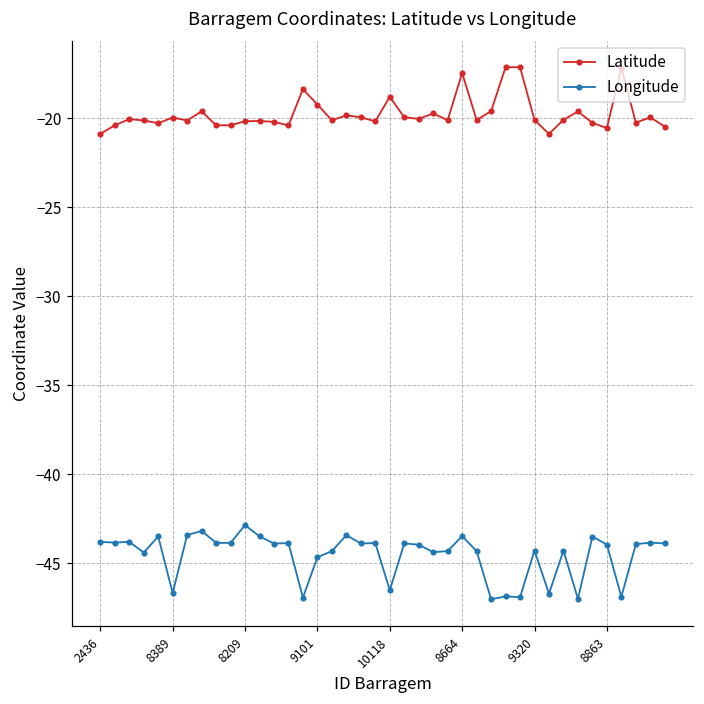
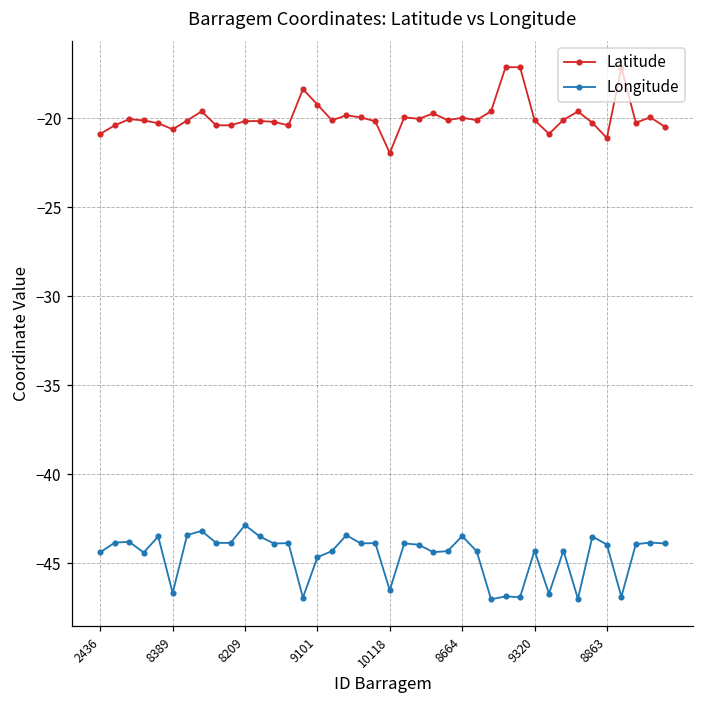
Longitude, 2436: -43.8 -> -44.4
Latitude, 8389: -20.0 -> -20.6
Latitude, 10118: -18.8 -> -22.0
Latitude, 8664: -17.5 -> -20.0
Latitude, 8863: -20.6 -> -21.1
